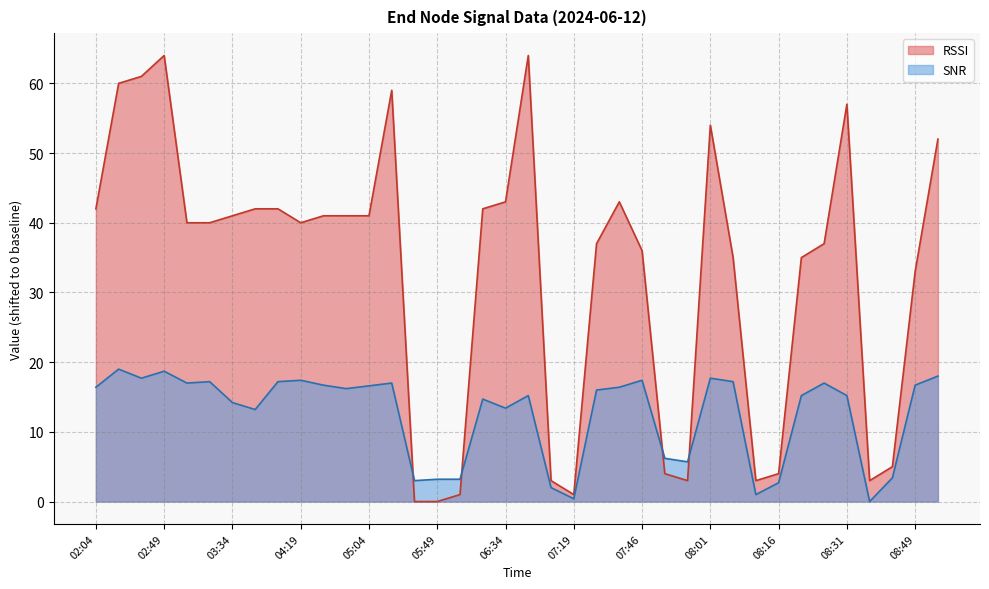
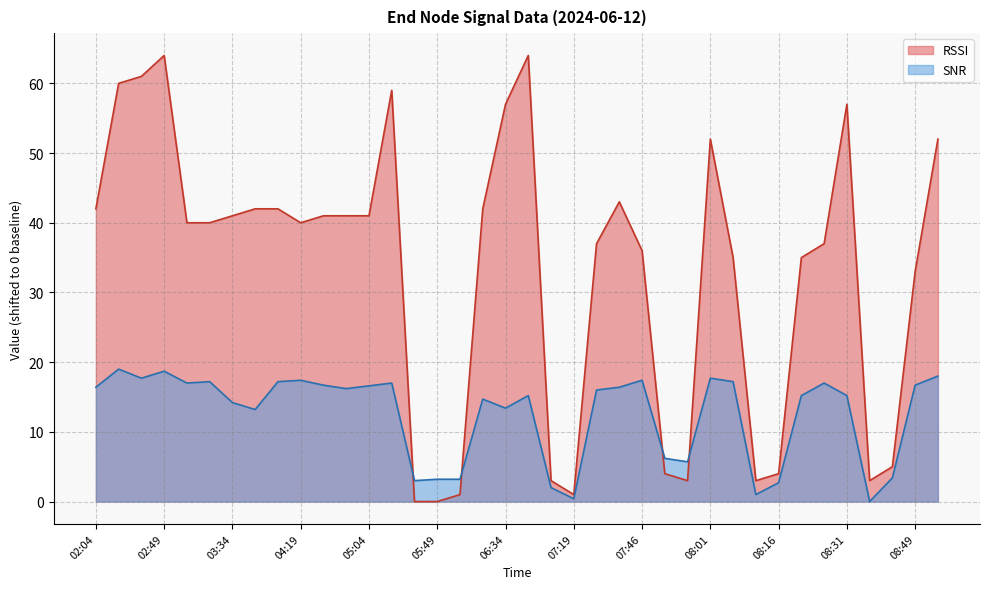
RSSI, 06:34: 43 -> 57
RSSI, 08:01: 54 -> 52
